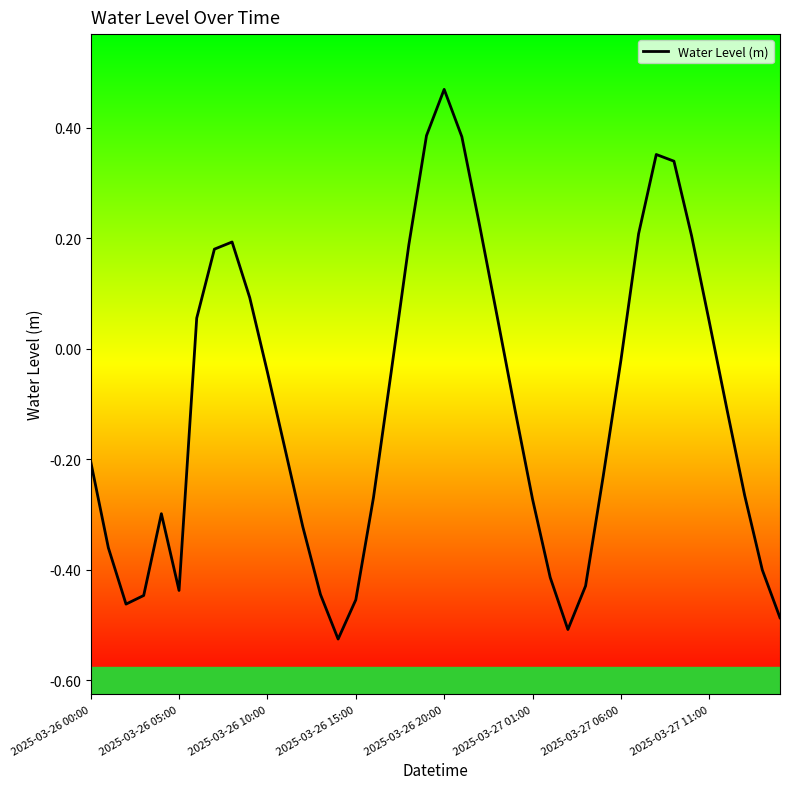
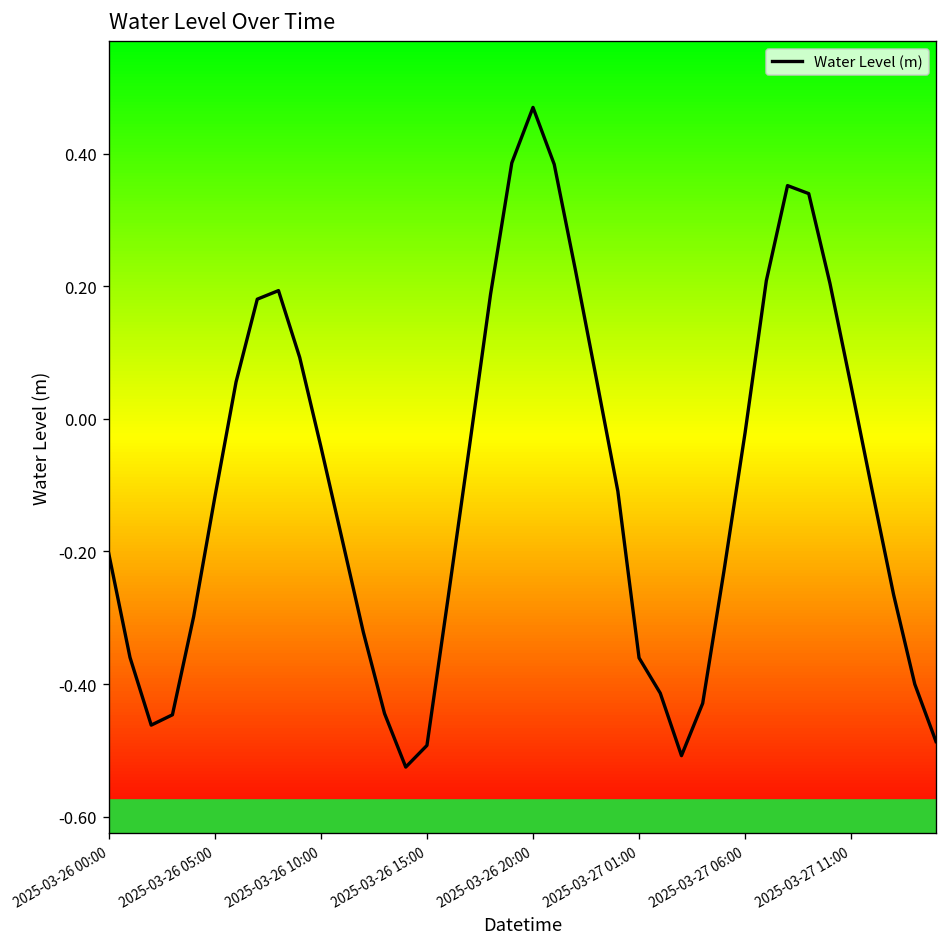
2025-03-26 05:00: -0.44 -> -0.12
2025-03-26 15:00: -0.45 -> -0.49
2025-03-27 01:00: -0.27 -> -0.36
